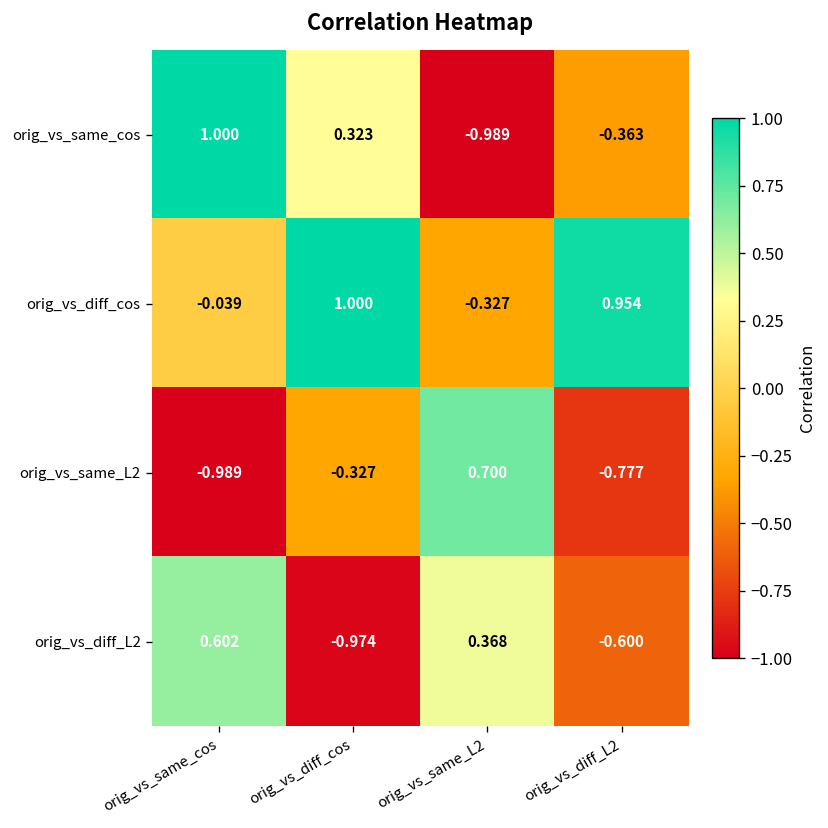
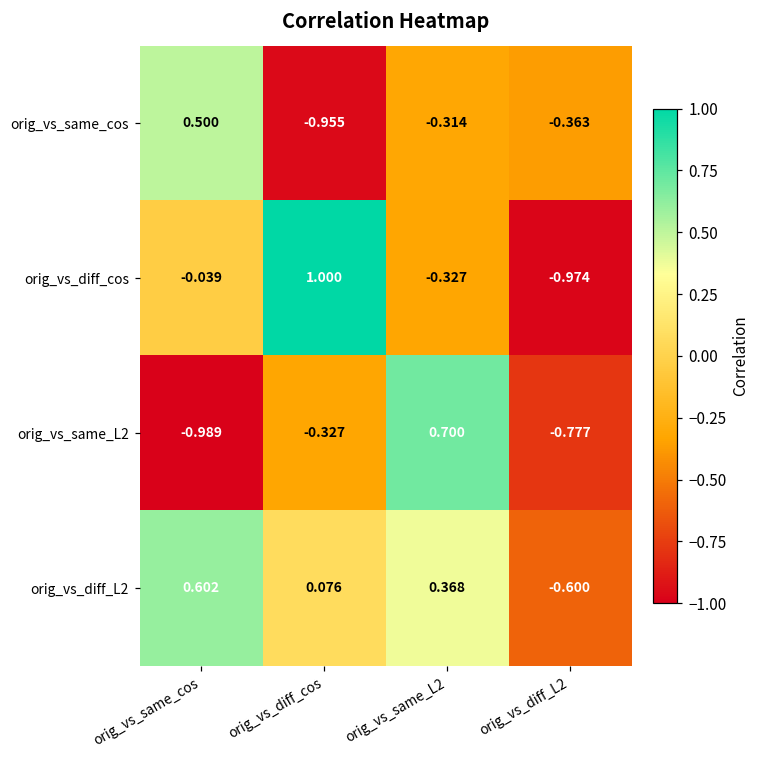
orig_vs_same_cos, orig_vs_same_cos: 1.000 -> 0.500
orig_vs_same_cos, orig_vs_diff_cos: 0.323 -> -0.955
orig_vs_same_cos, orig_vs_same_L2: -0.989 -> -0.314
orig_vs_diff_cos, orig_vs_diff_L2: 0.954 -> -0.974
orig_vs_diff_L2, orig_vs_diff_cos: -0.974 -> 0.076
